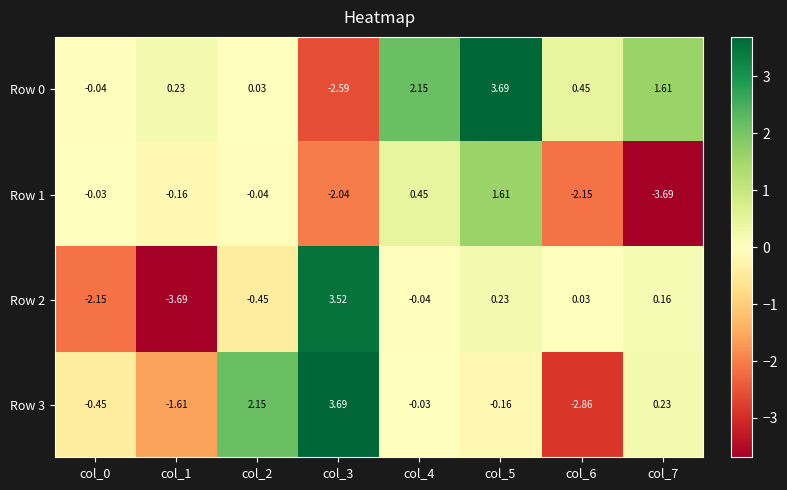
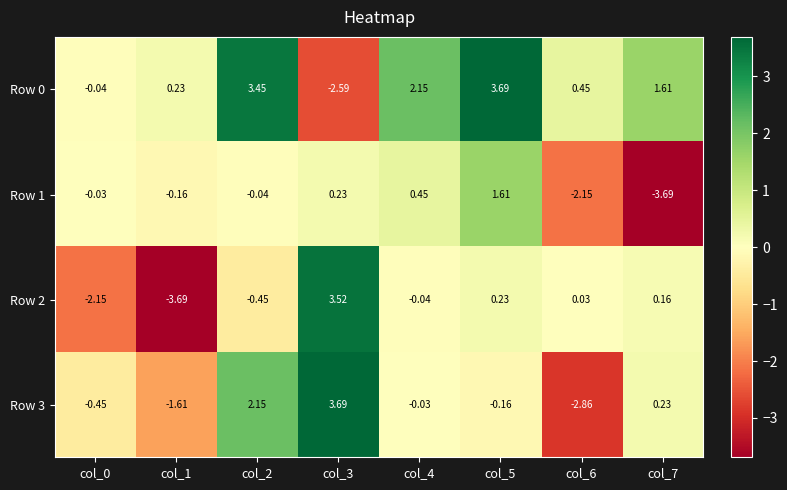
Row 0, col_2: 0.03 -> 3.45
Row 1, col_3: -2.04 -> 0.23
